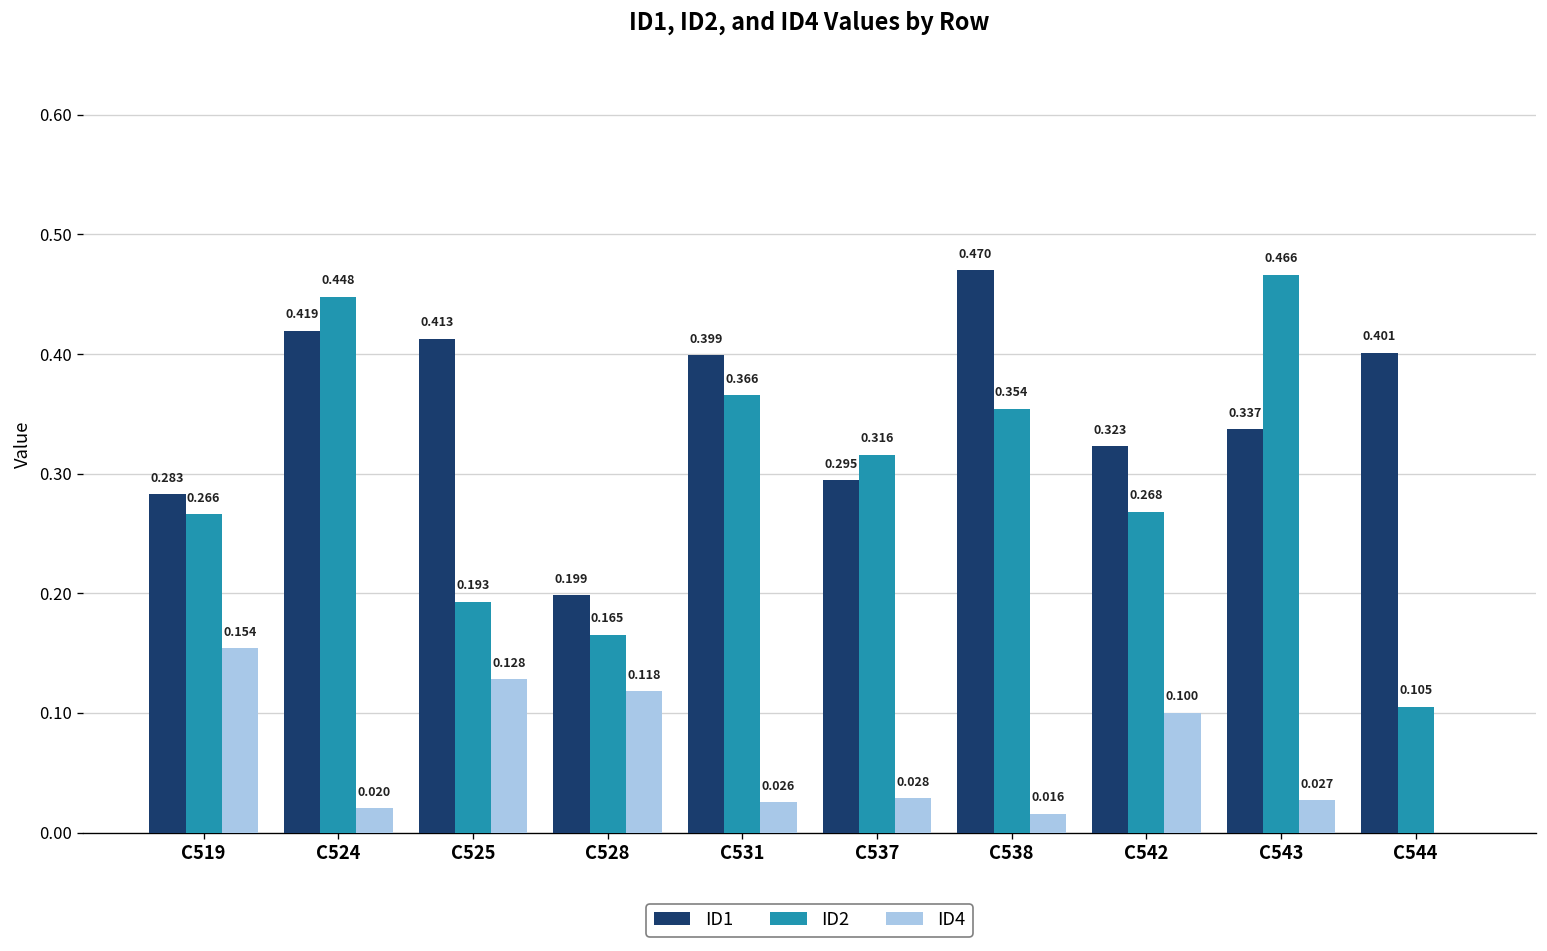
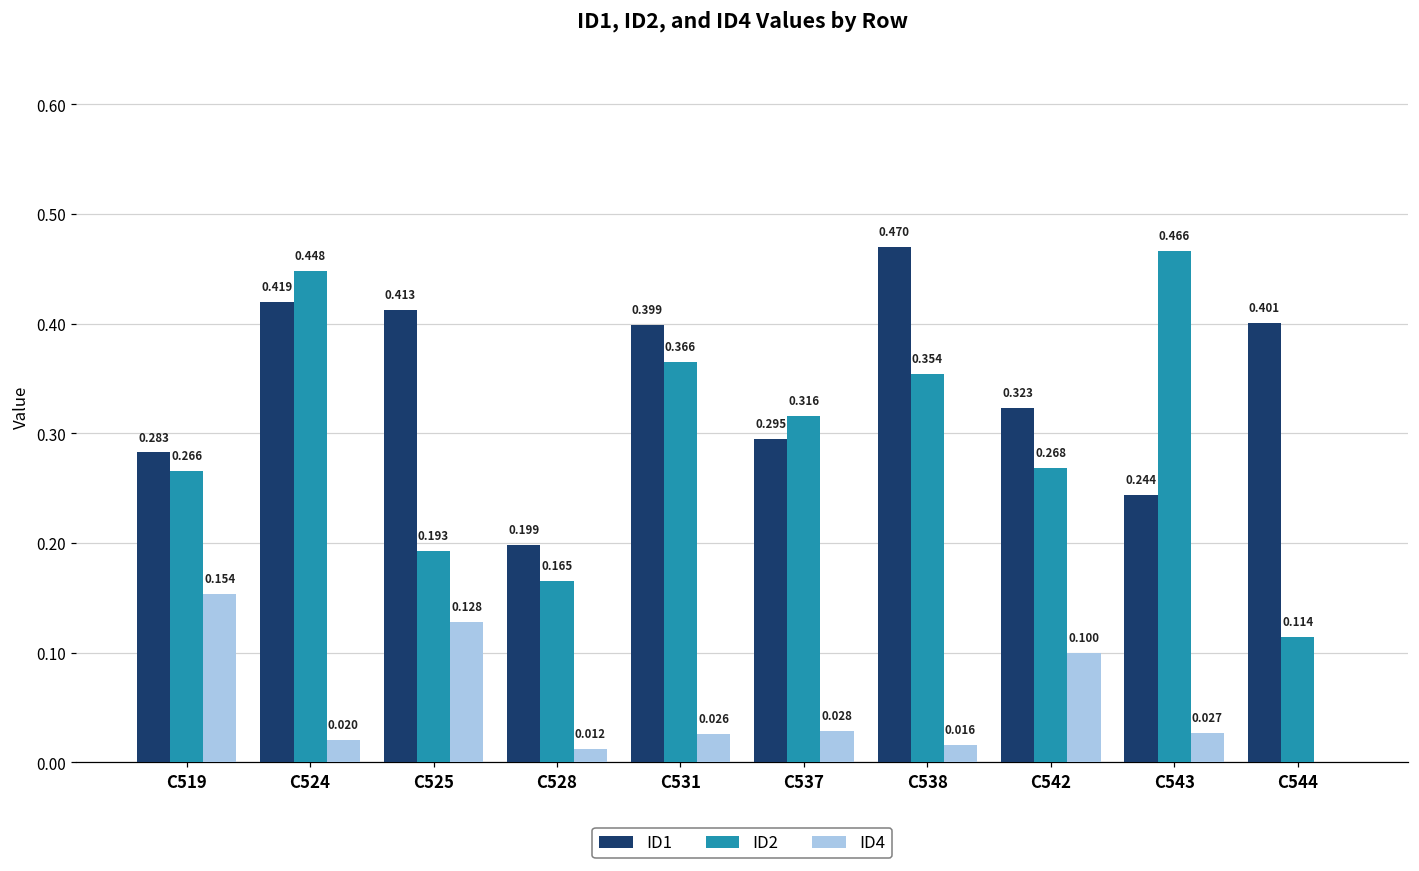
ID4, C528: 0.118 -> 0.012
ID1, C543: 0.337 -> 0.244
ID2, C544: 0.105 -> 0.114
